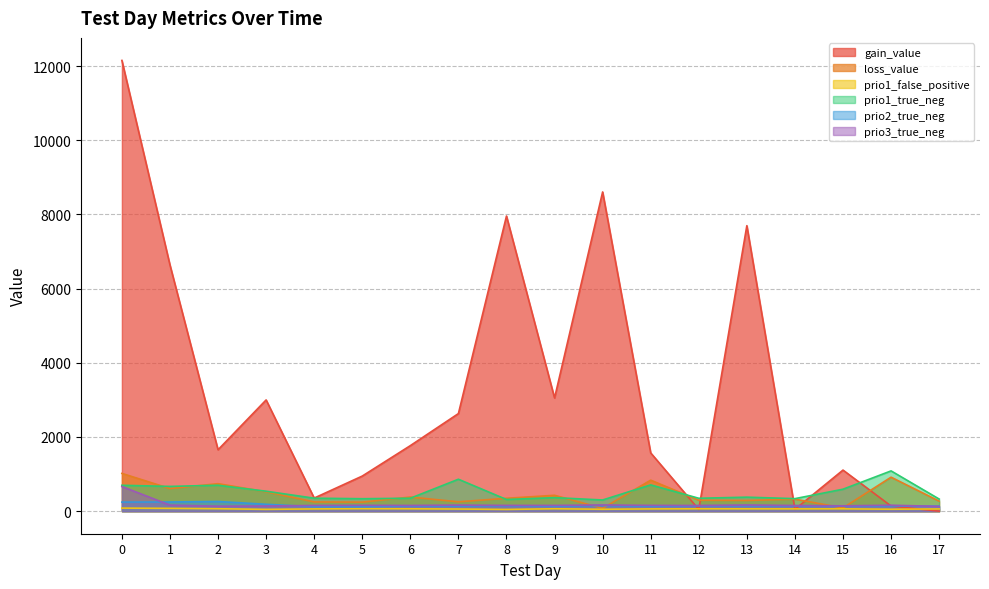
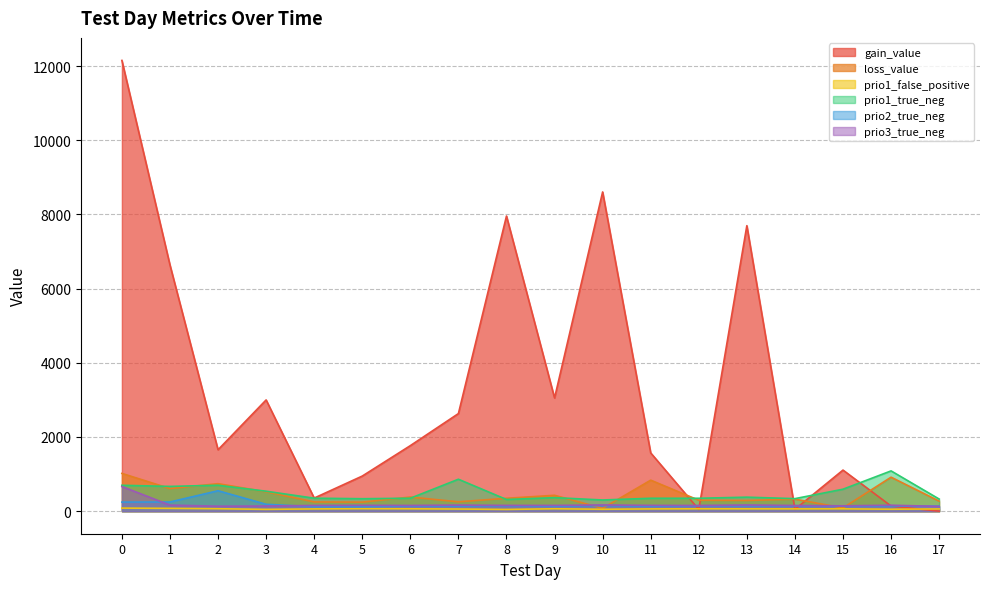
prio2_true_neg, 2: 300 -> 600
prio1_true_neg, 11: 700 -> 300
